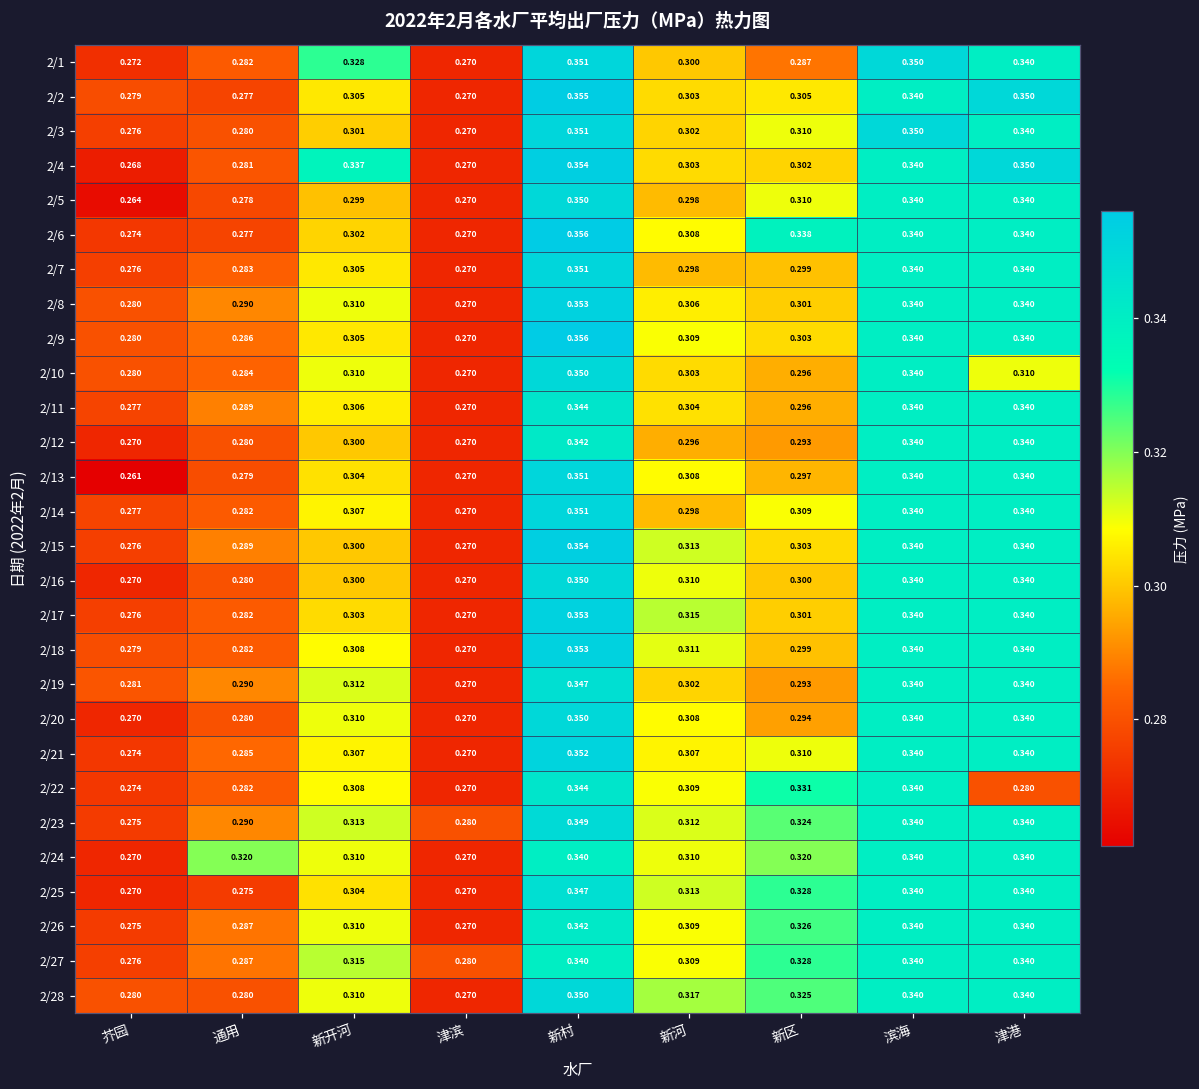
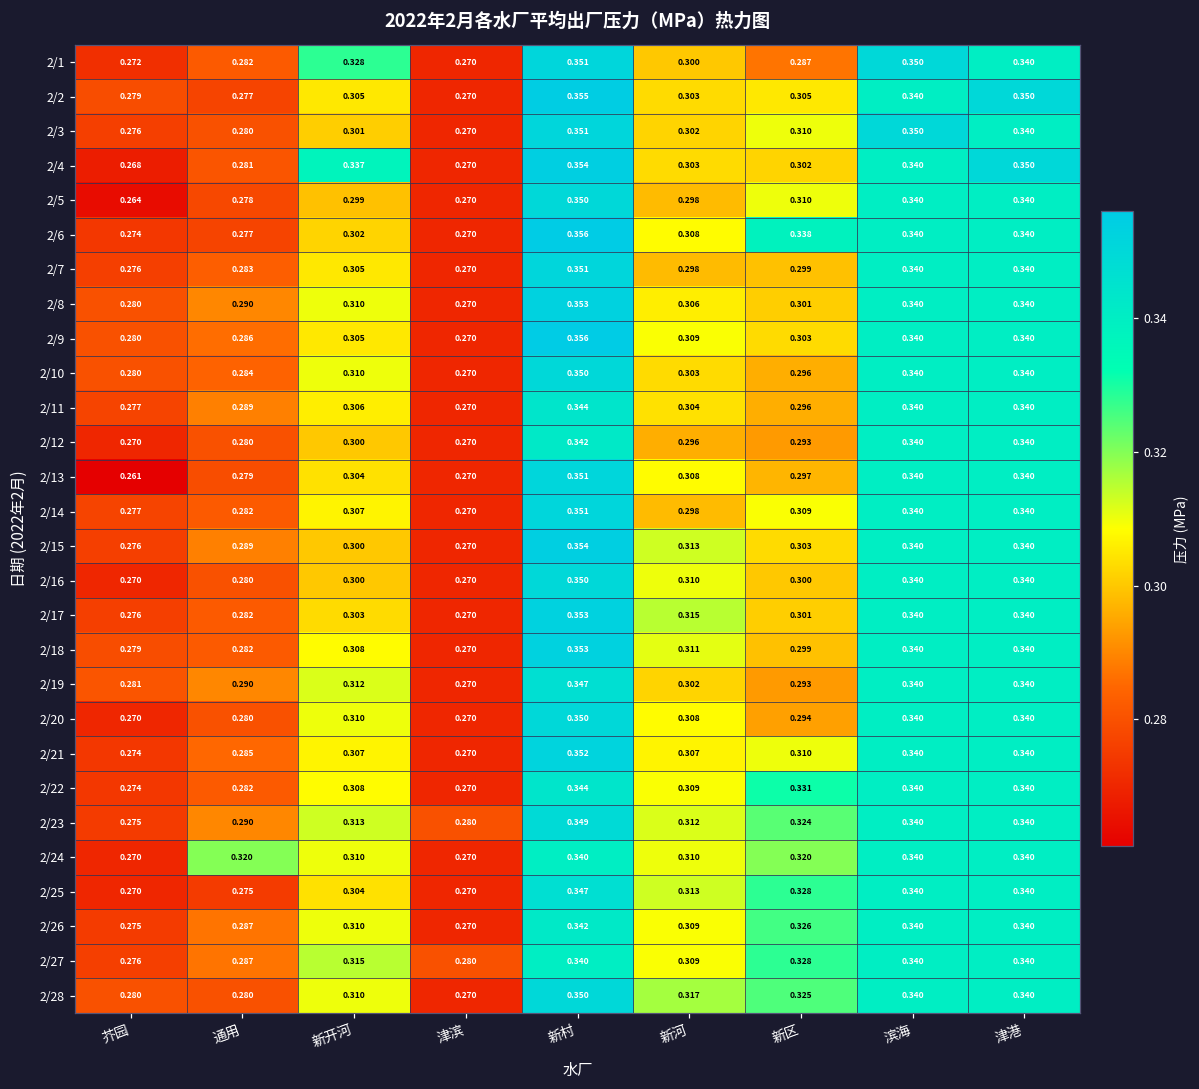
2/10, 津港: 0.310 -> 0.340
2/22, 津港: 0.280 -> 0.340
